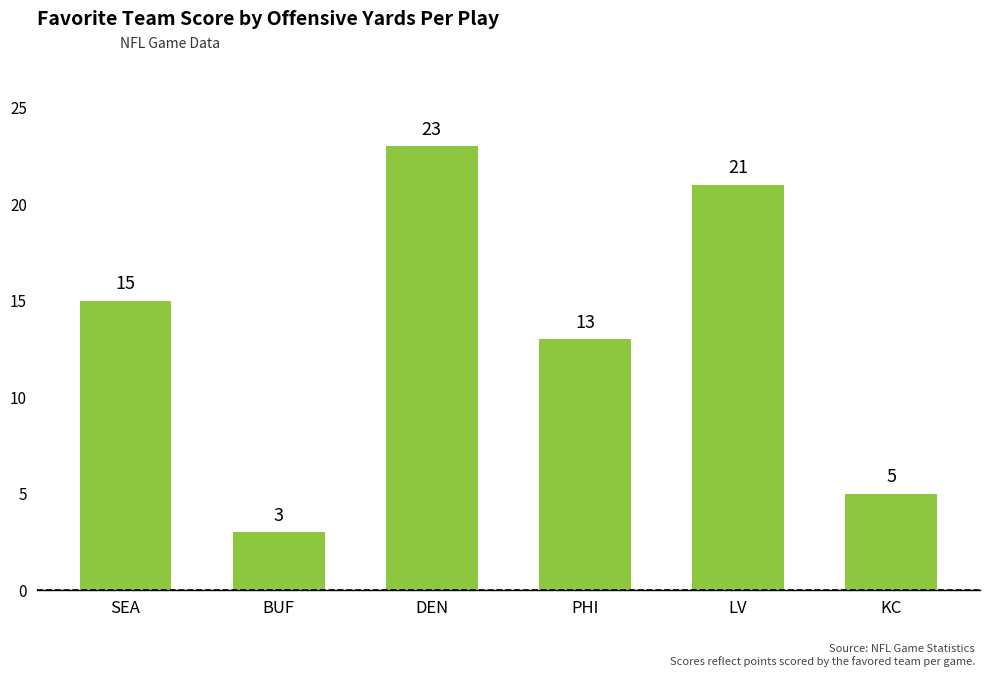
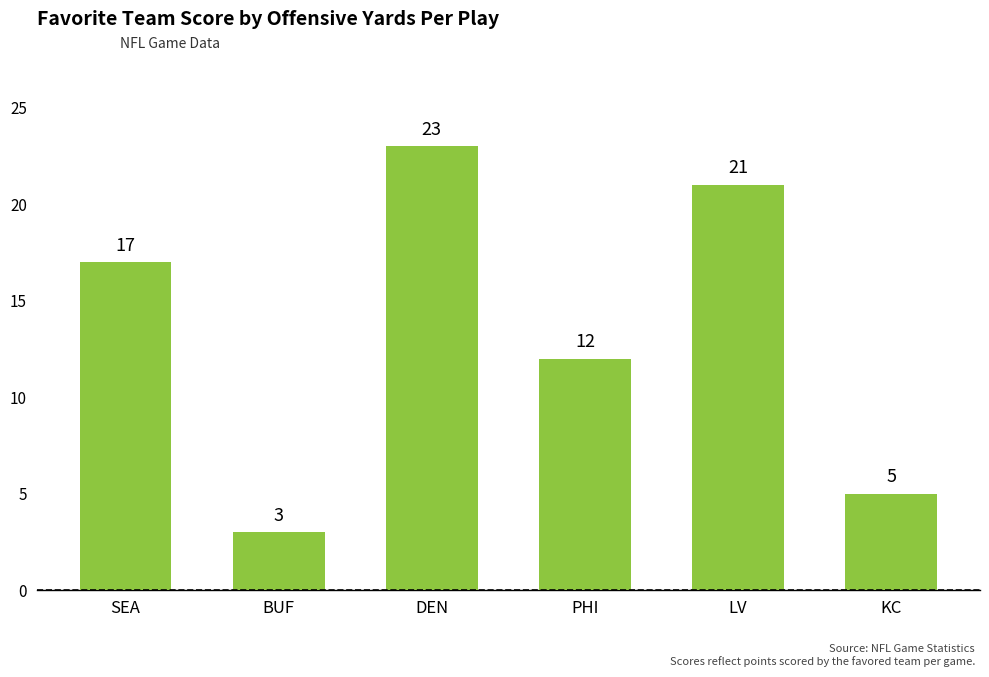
SEA: 15 -> 17
PHI: 13 -> 12
